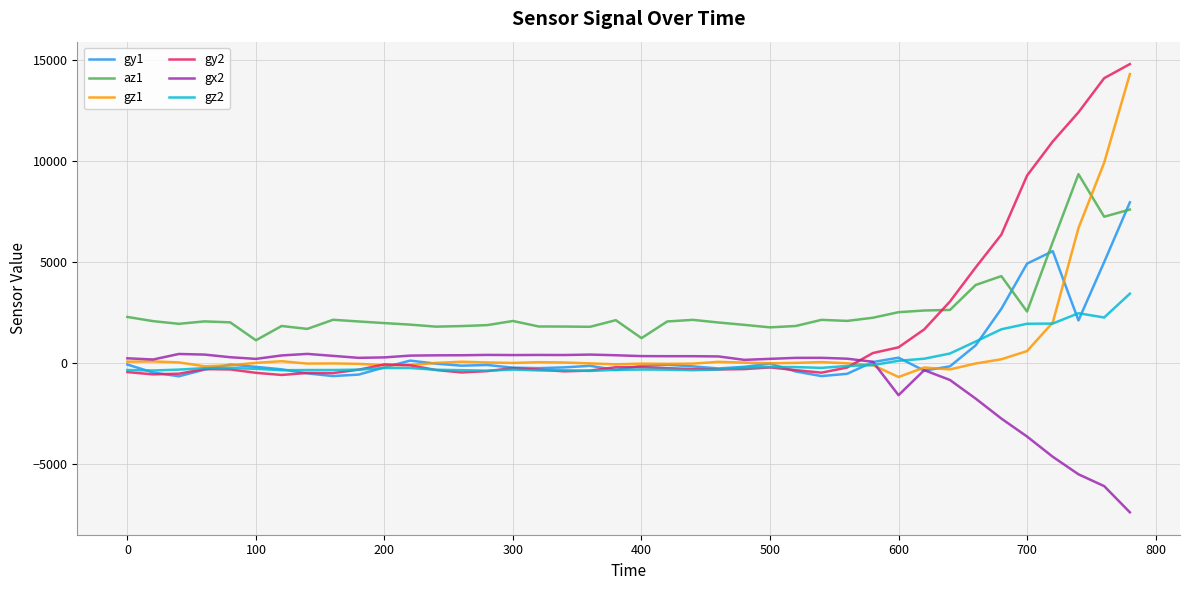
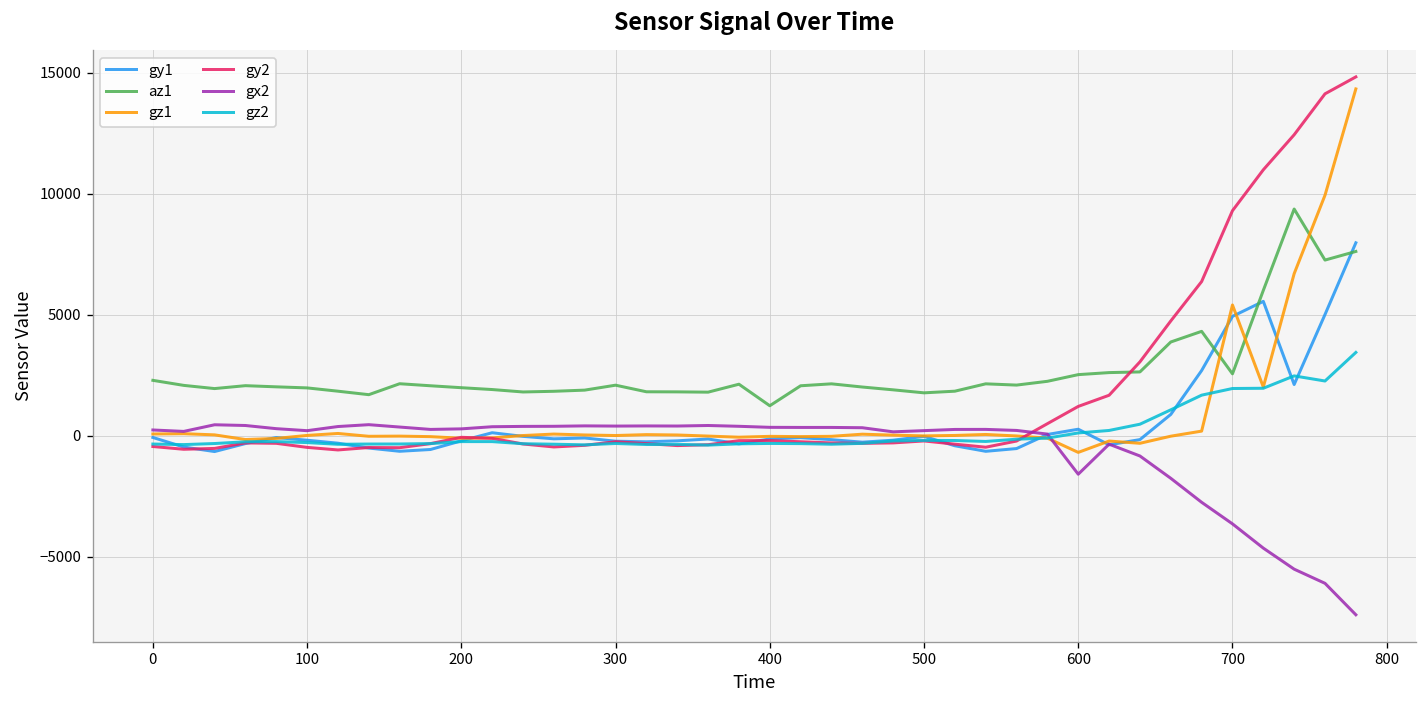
az1, 100: 1100 -> 2000
gy2, 600: 800 -> 1200
gz1, 700: 600 -> 5400
